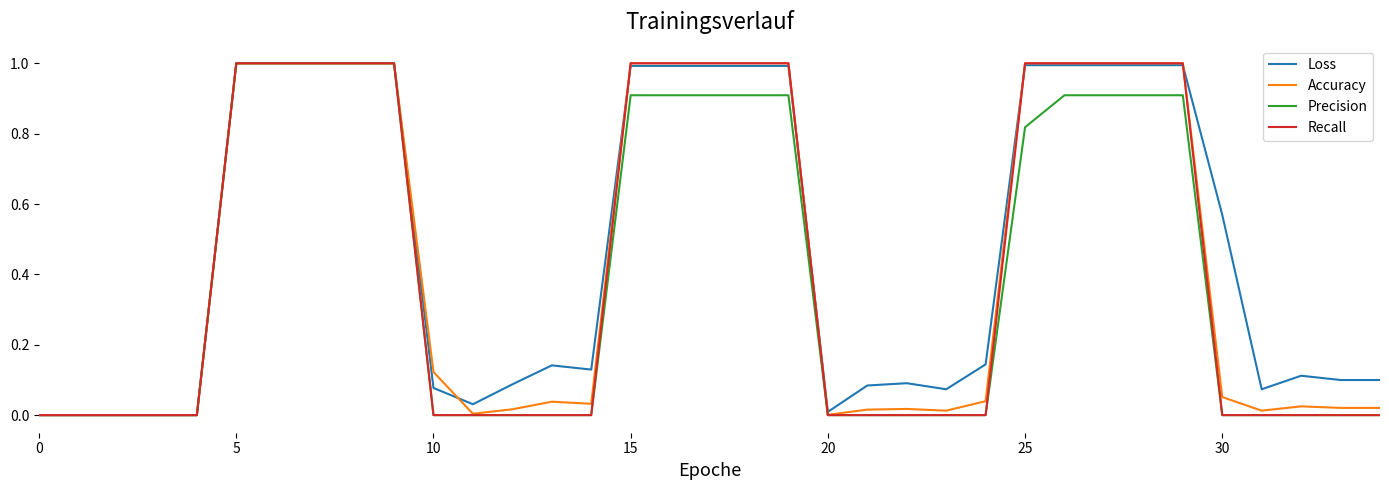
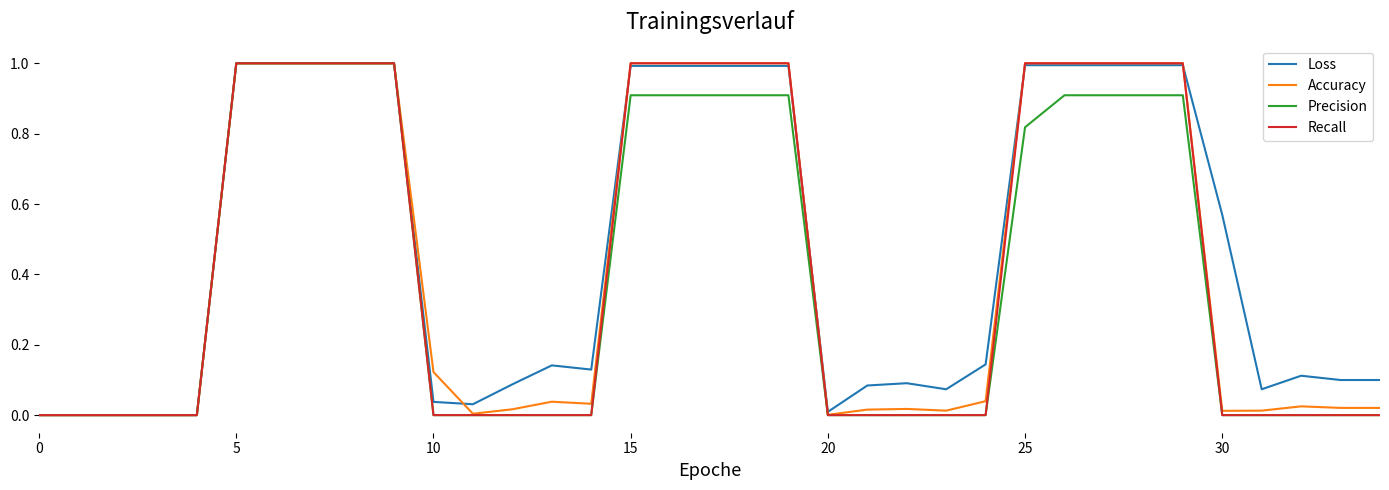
Loss, 10: 0.08 -> 0.04
Accuracy, 30: 0.05 -> 0.01
